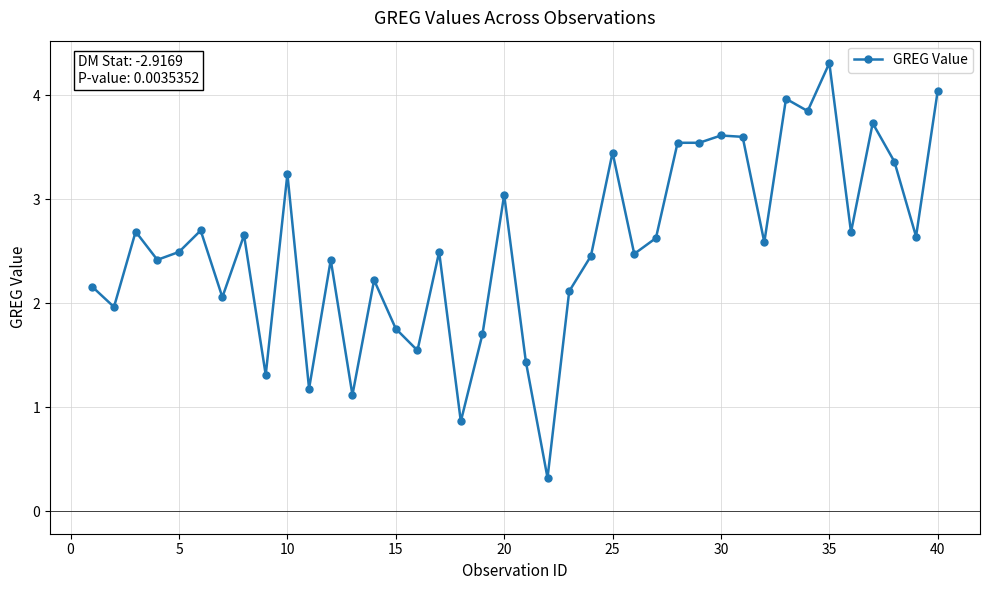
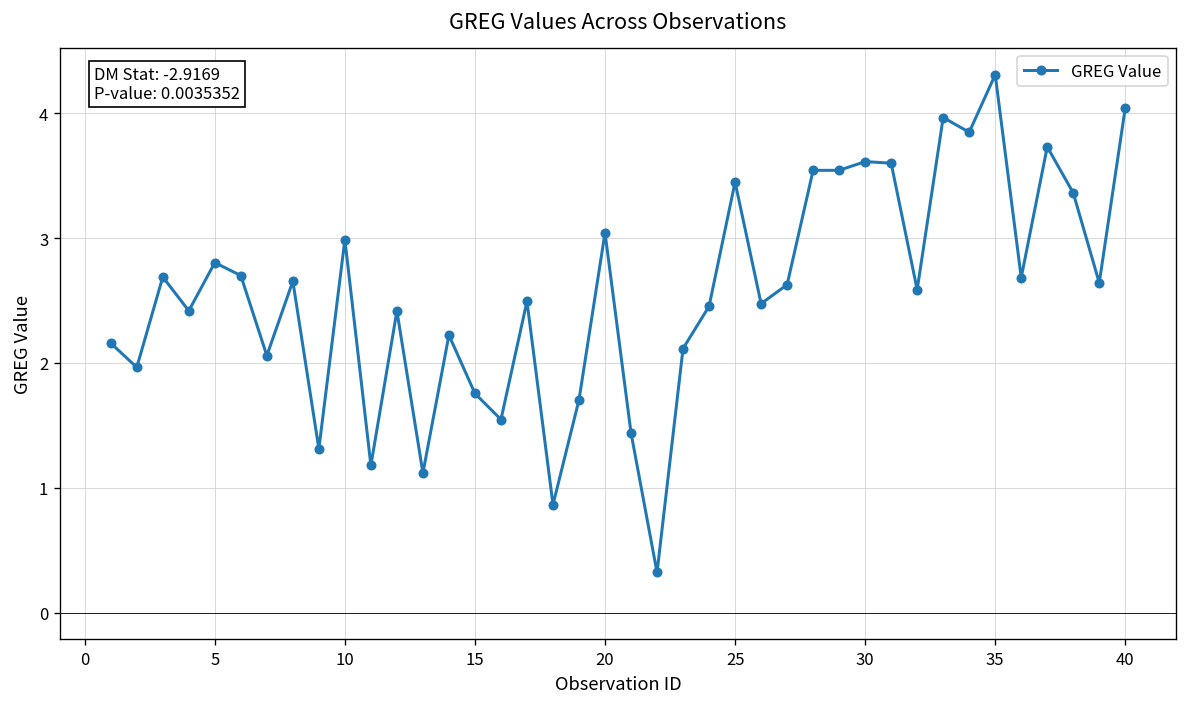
5: 2.49 -> 2.80
10: 3.24 -> 2.99
